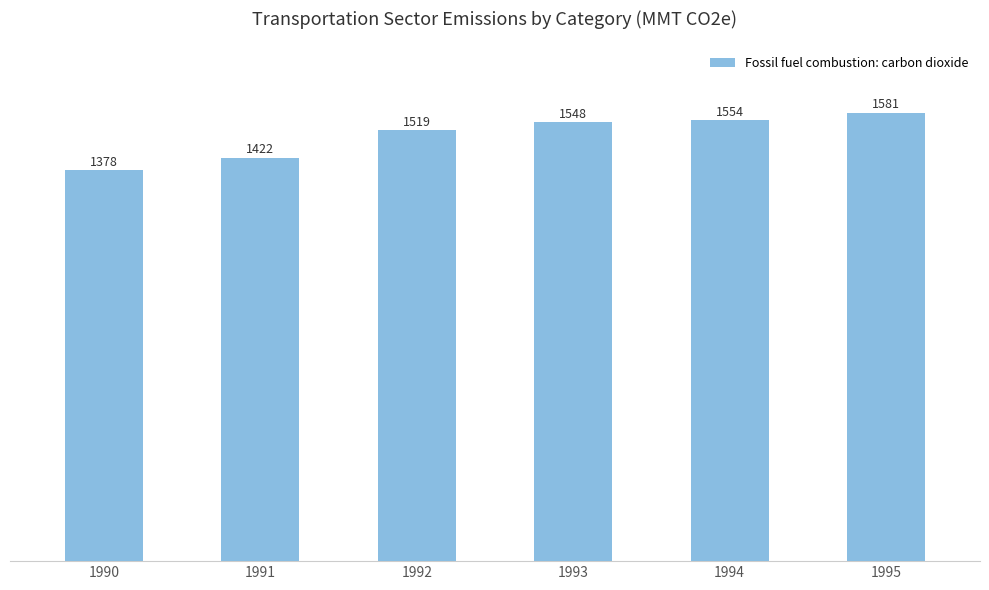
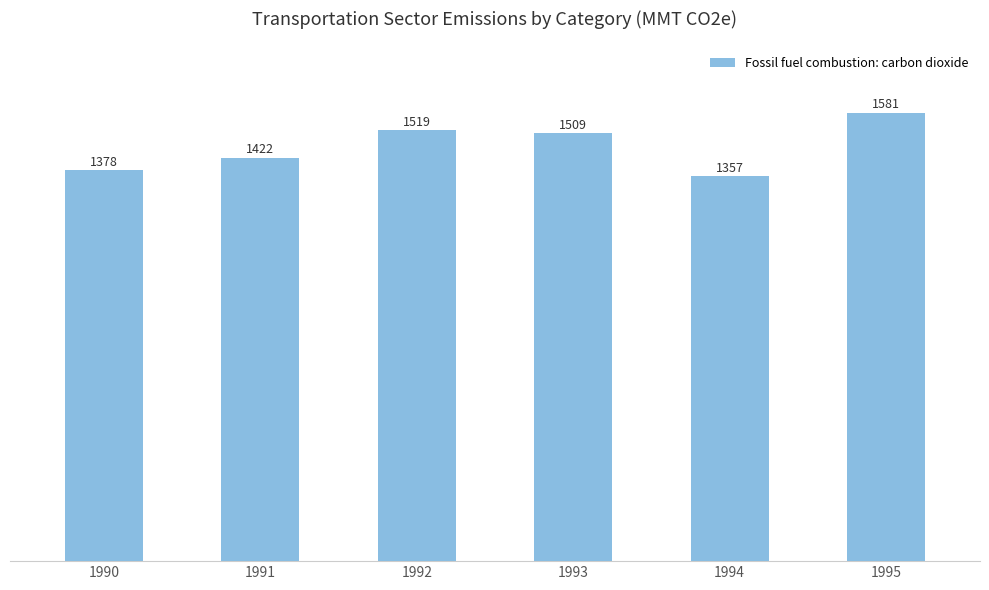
1993: 1548 -> 1509
1994: 1554 -> 1357
